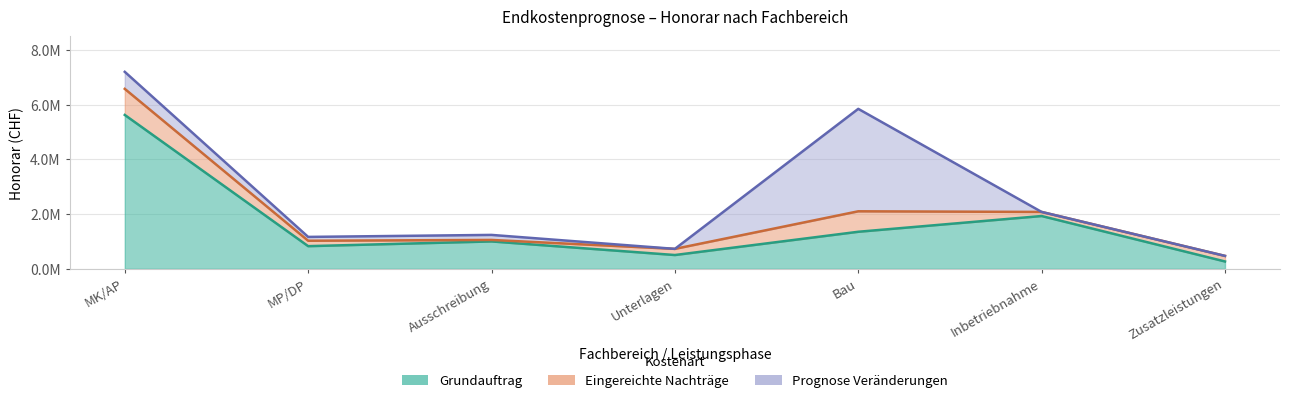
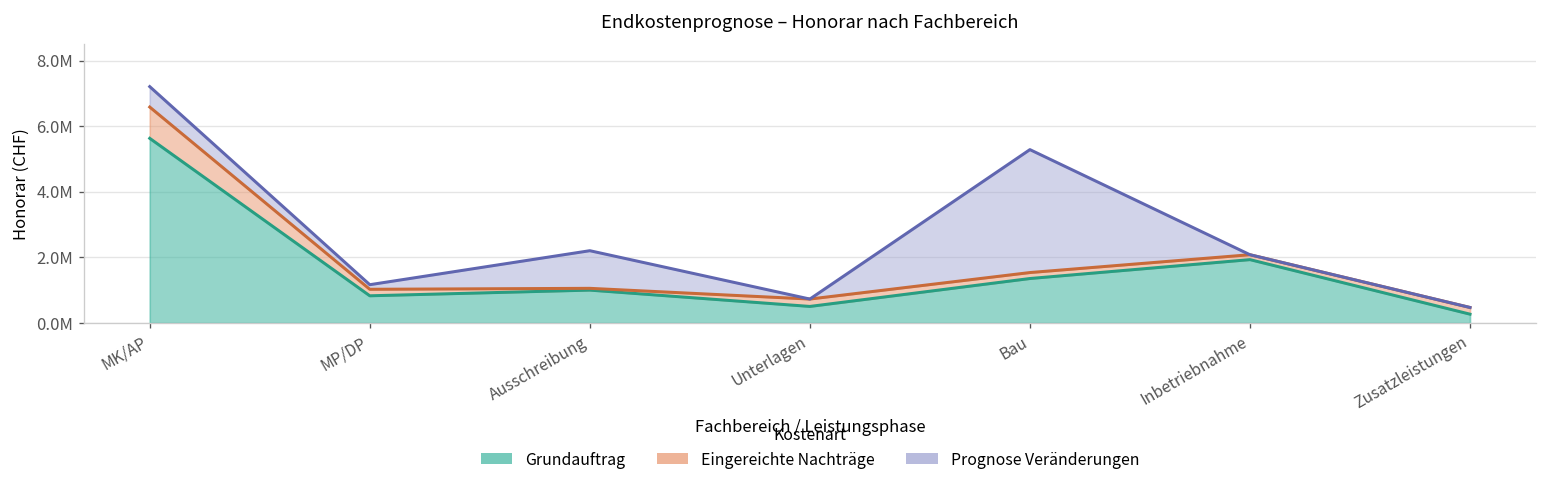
Prognose Veränderungen, Ausschreibung: 200000 -> 1100000
Eingereichte Nachträge, Bau: 700000 -> 200000
